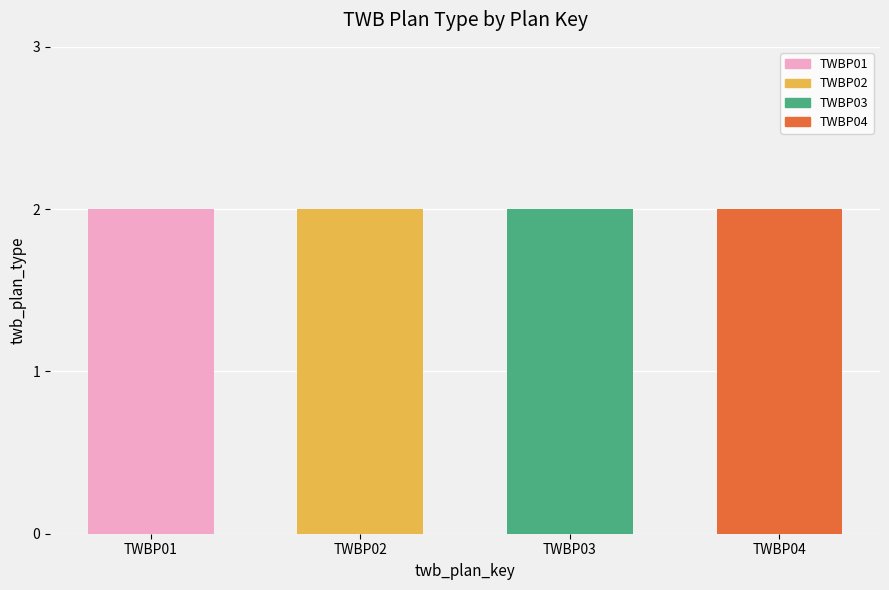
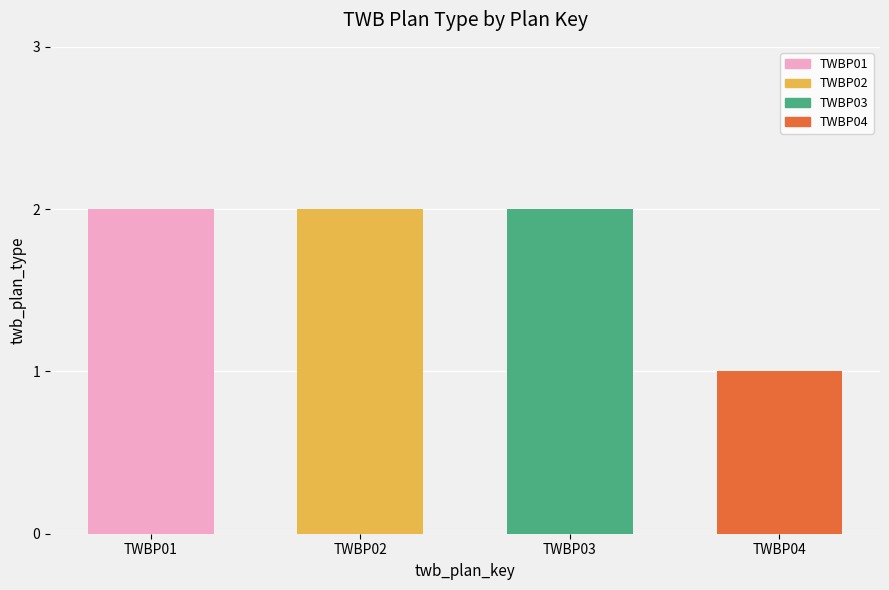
TWBP04: 2 -> 1
